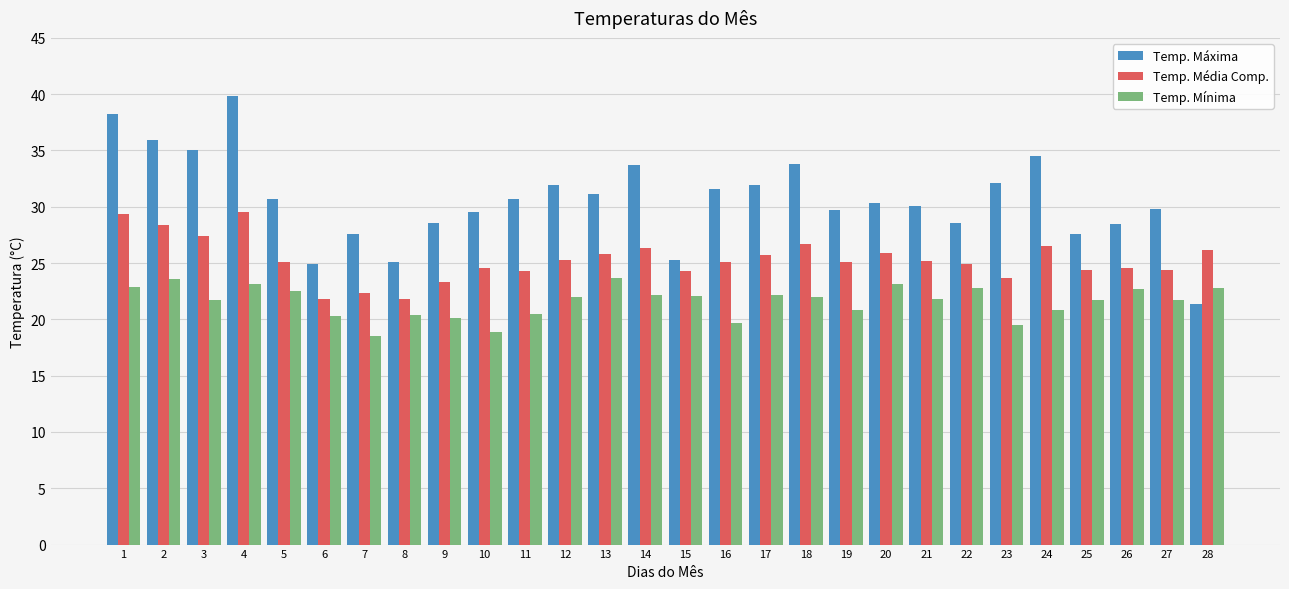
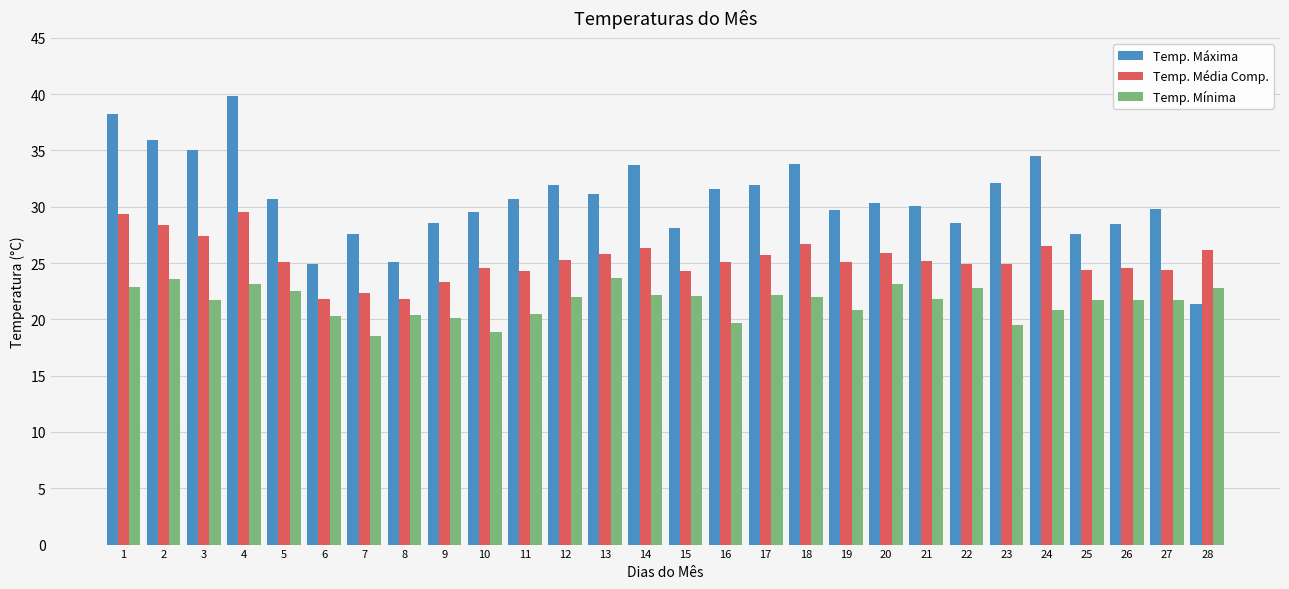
Temp. Máxima, 15: 25.3 -> 28.1
Temp. Média Comp., 23: 23.7 -> 24.9
Temp. Mínima, 26: 22.7 -> 21.7
